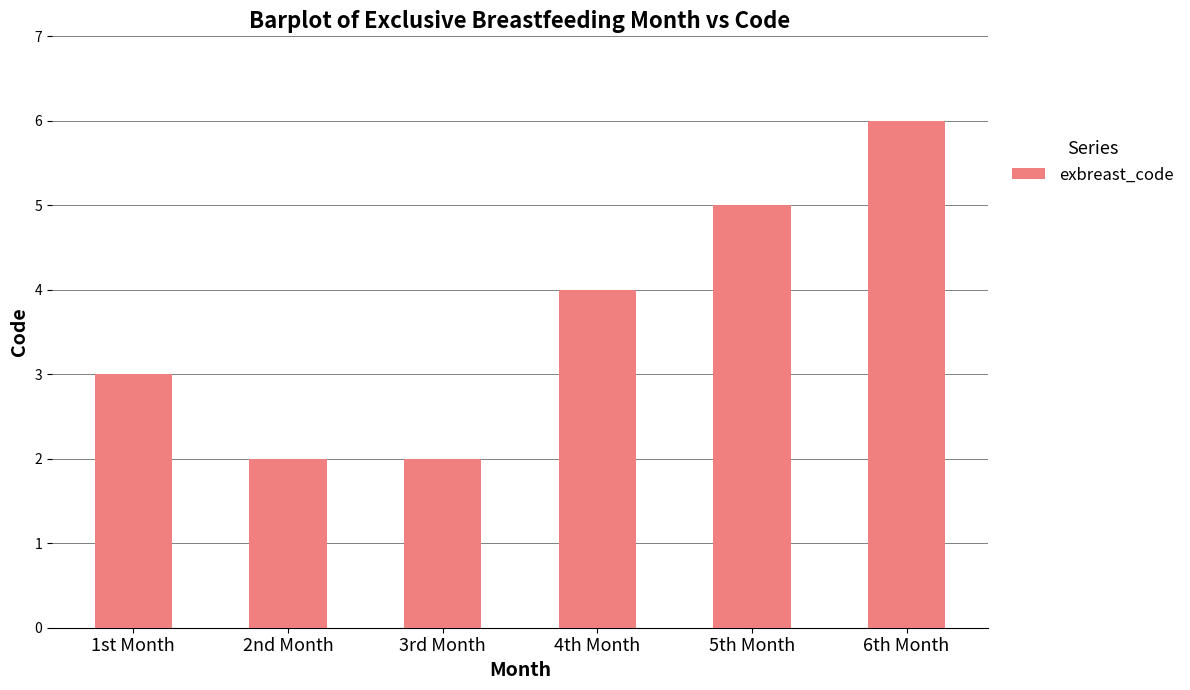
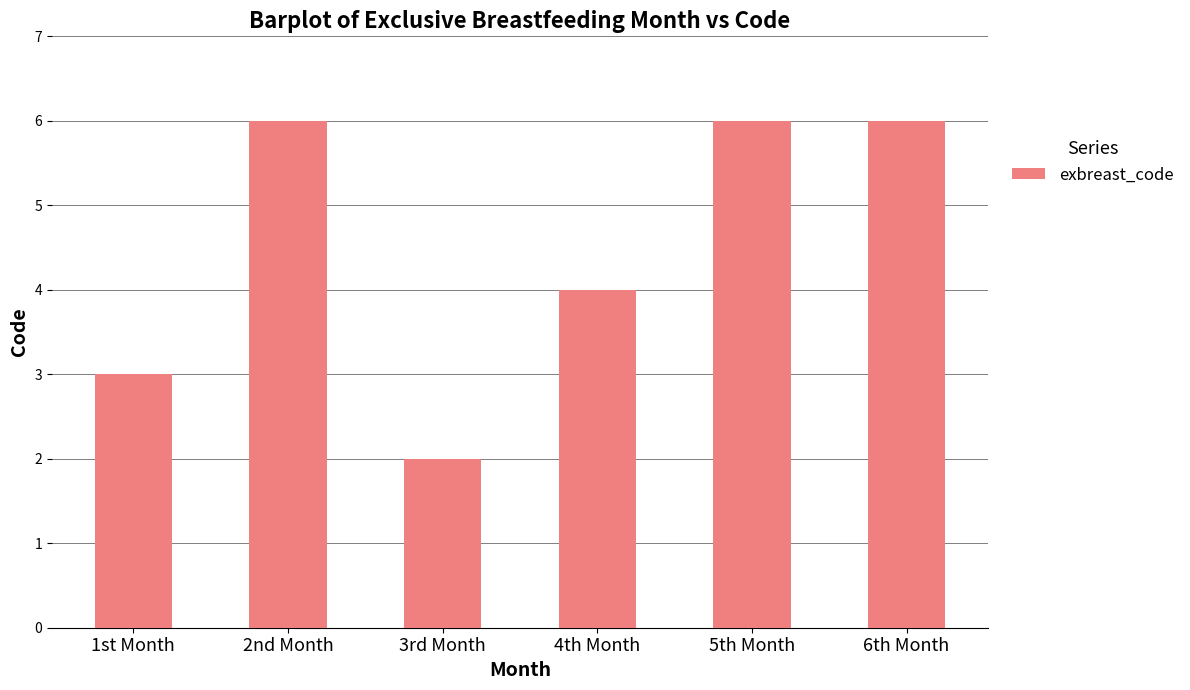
2nd Month: 2 -> 6
5th Month: 5 -> 6
